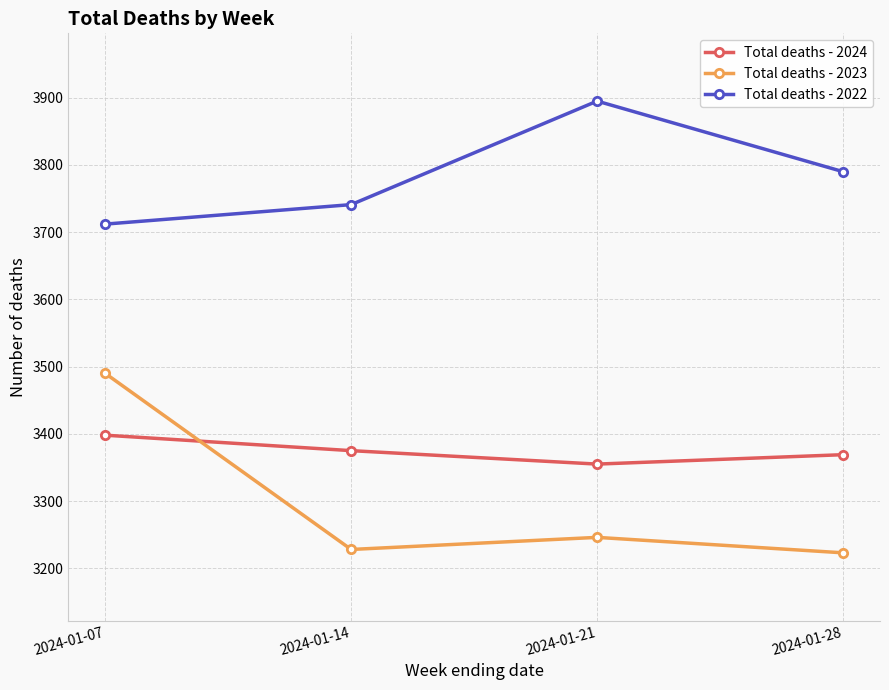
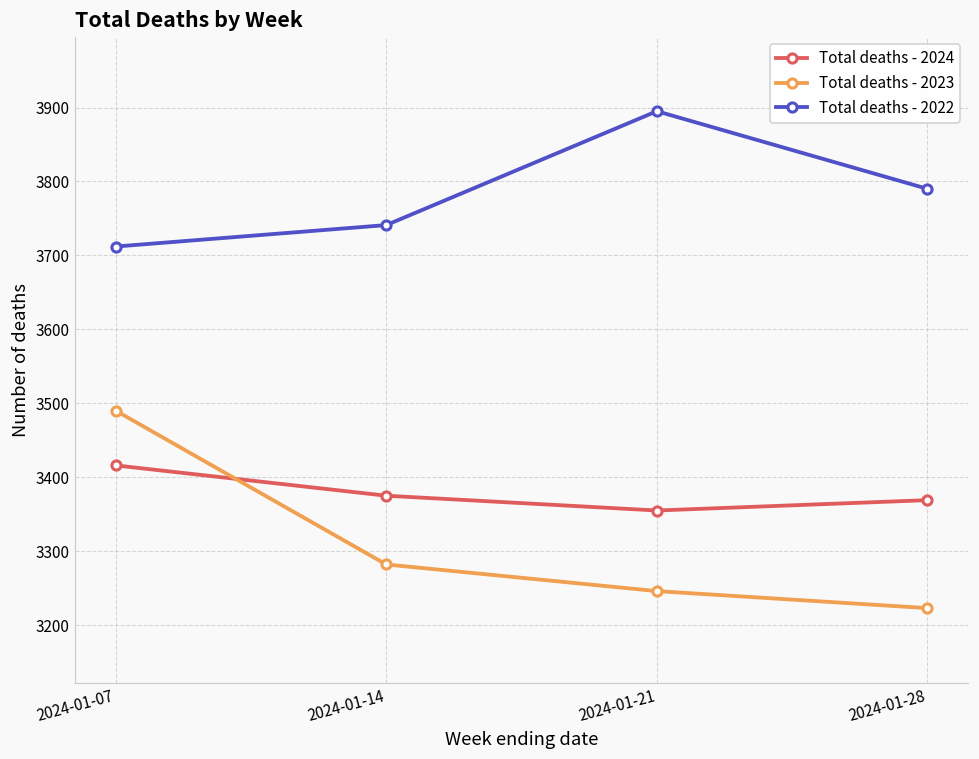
Total deaths - 2024, 2024-01-07: 3400 -> 3420
Total deaths - 2023, 2024-01-14: 3230 -> 3280
